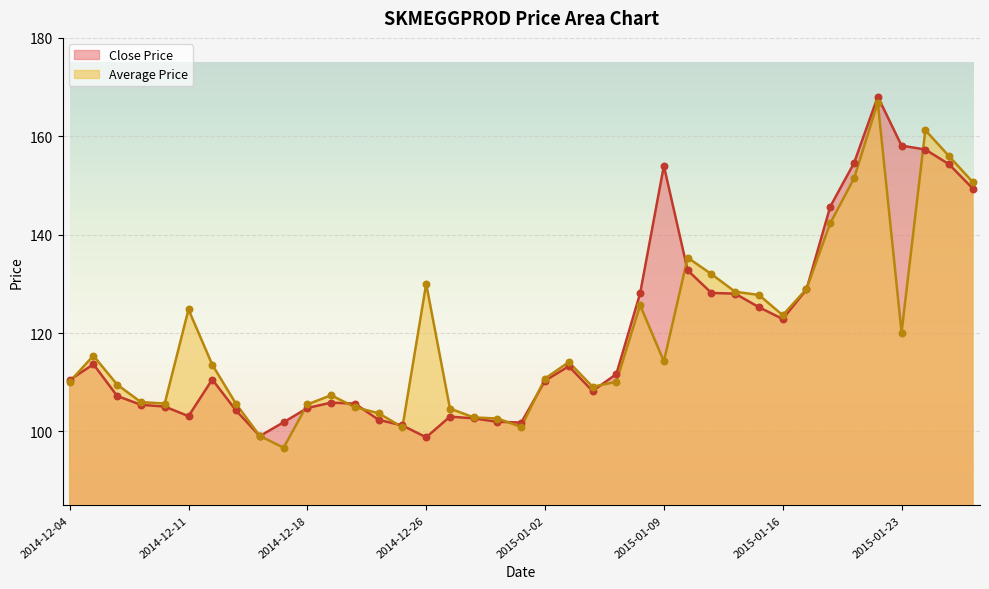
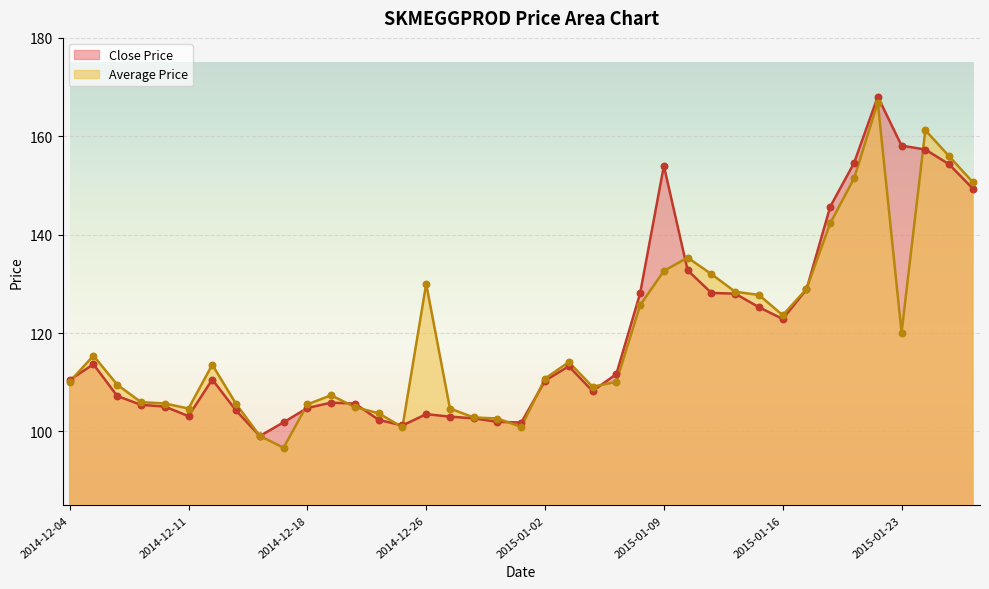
Average Price, 2014-12-11: 125 -> 105
Close Price, 2014-12-26: 99 -> 104
Average Price, 2015-01-09: 114 -> 133
